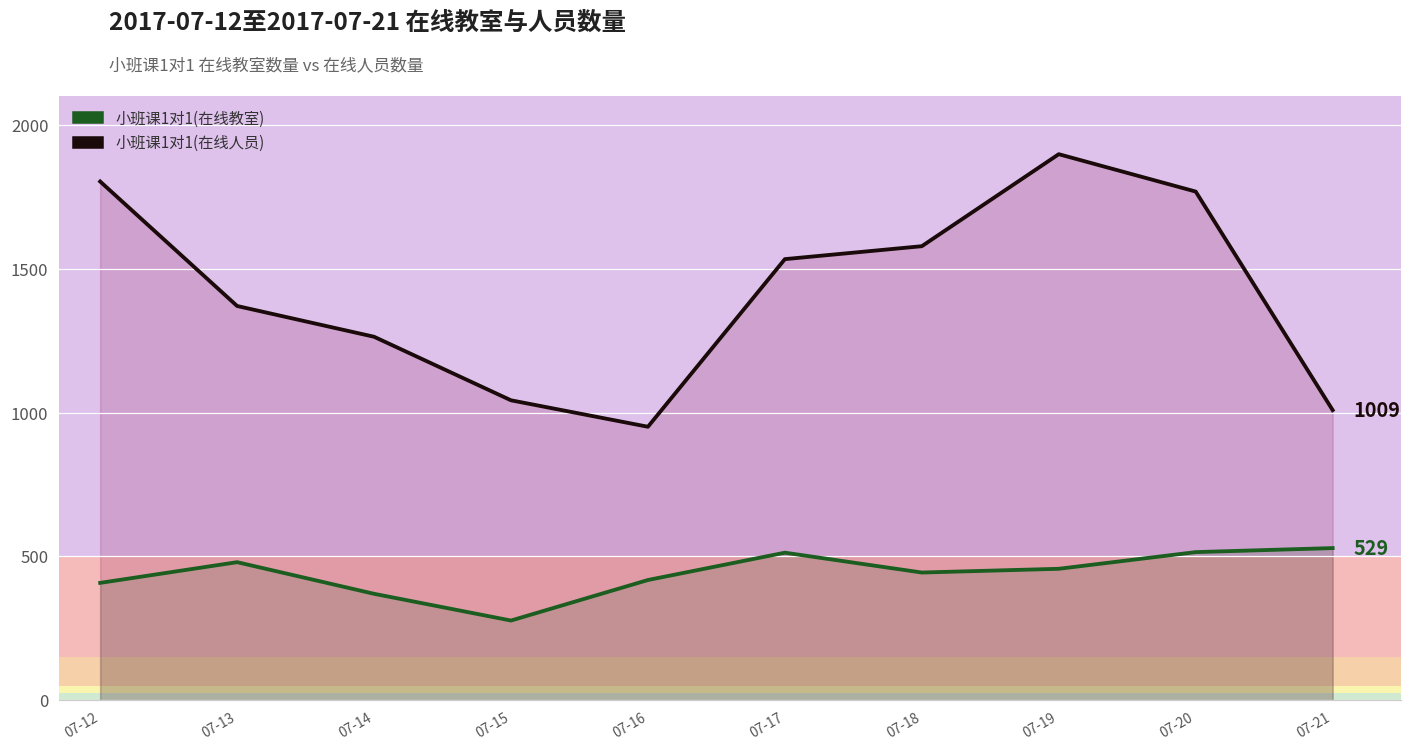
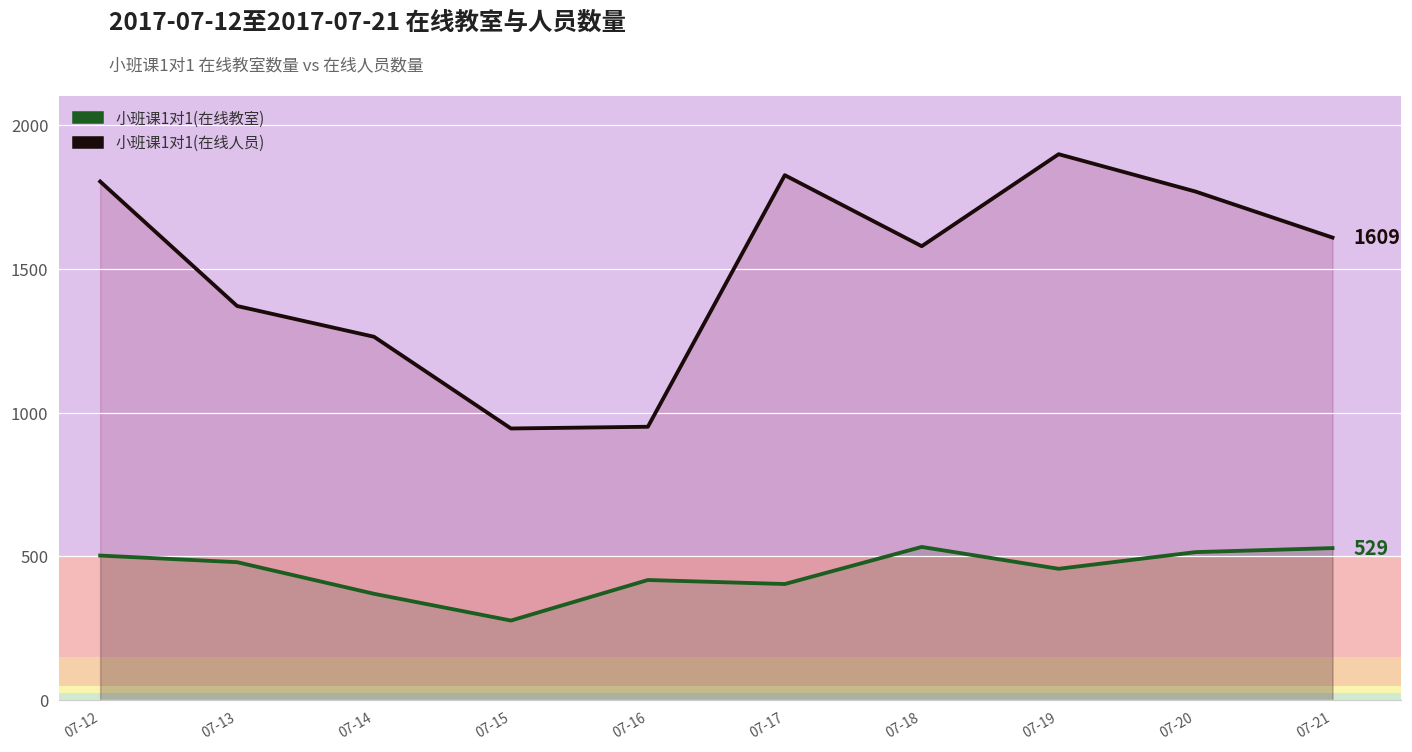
小班课1对1(在线教室), 07-12: 410 -> 500
小班课1对1(在线人员), 07-15: 1040 -> 950
小班课1对1(在线教室), 07-17: 510 -> 400
小班课1对1(在线人员), 07-17: 1530 -> 1830
小班课1对1(在线教室), 07-18: 440 -> 530
小班课1对1(在线人员), 07-21: 1009 -> 1609
